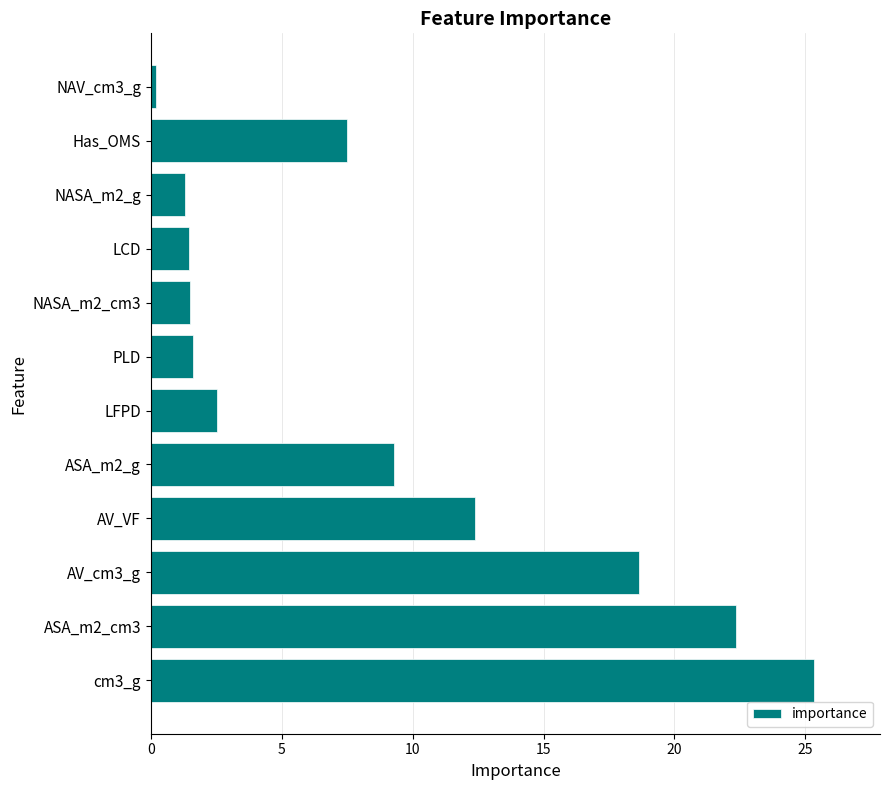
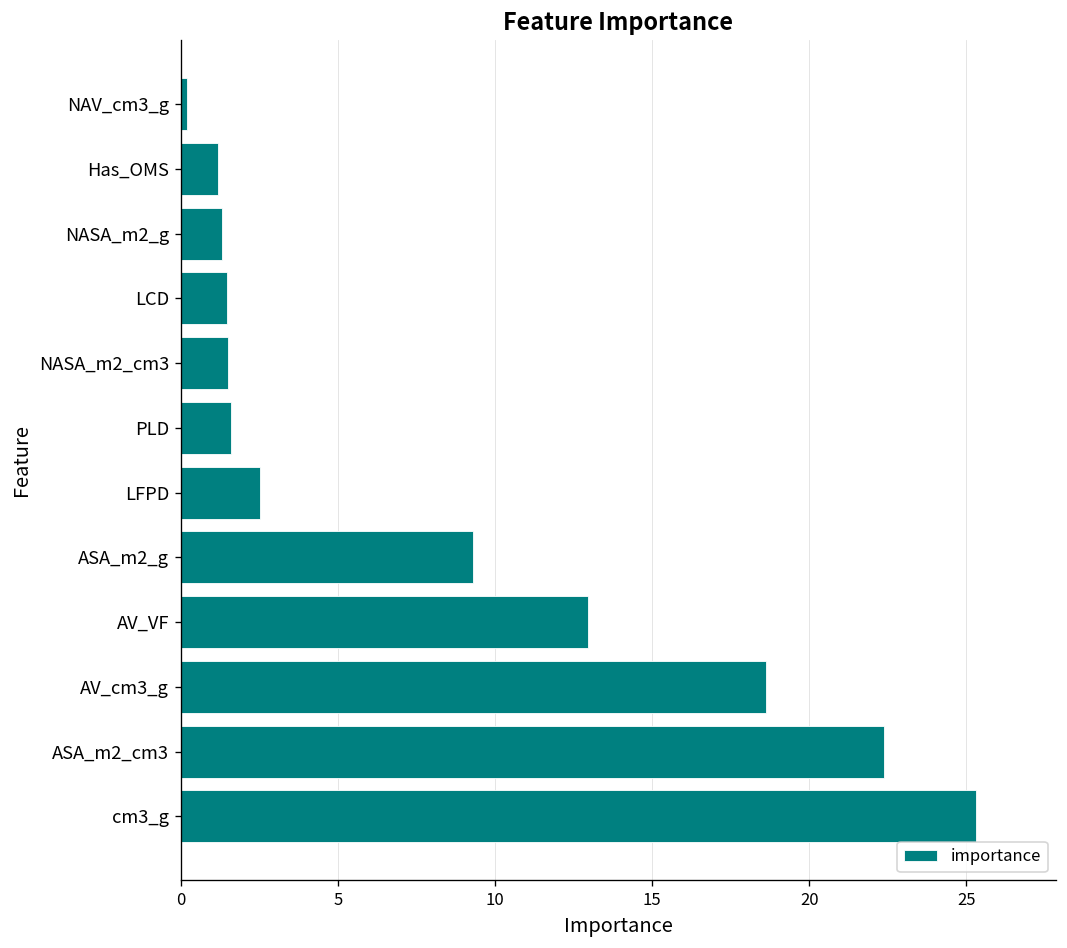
Has_OMS: 7.5 -> 1.2
AV_VF: 12.4 -> 12.9
